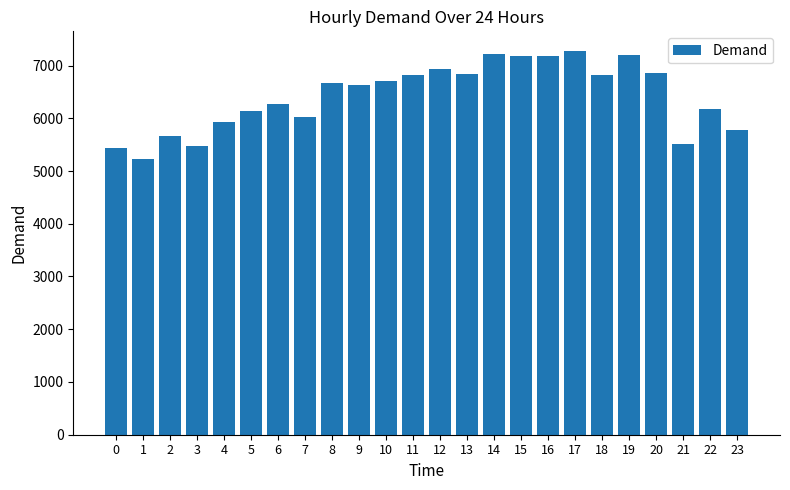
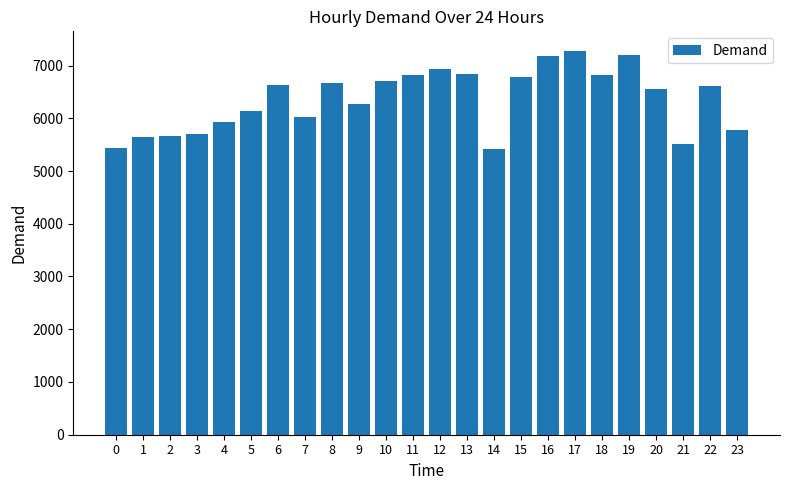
1: 5200 -> 5600
3: 5500 -> 5700
6: 6300 -> 6600
9: 6600 -> 6300
14: 7200 -> 5400
15: 7200 -> 6800
20: 6900 -> 6600
22: 6200 -> 6600
